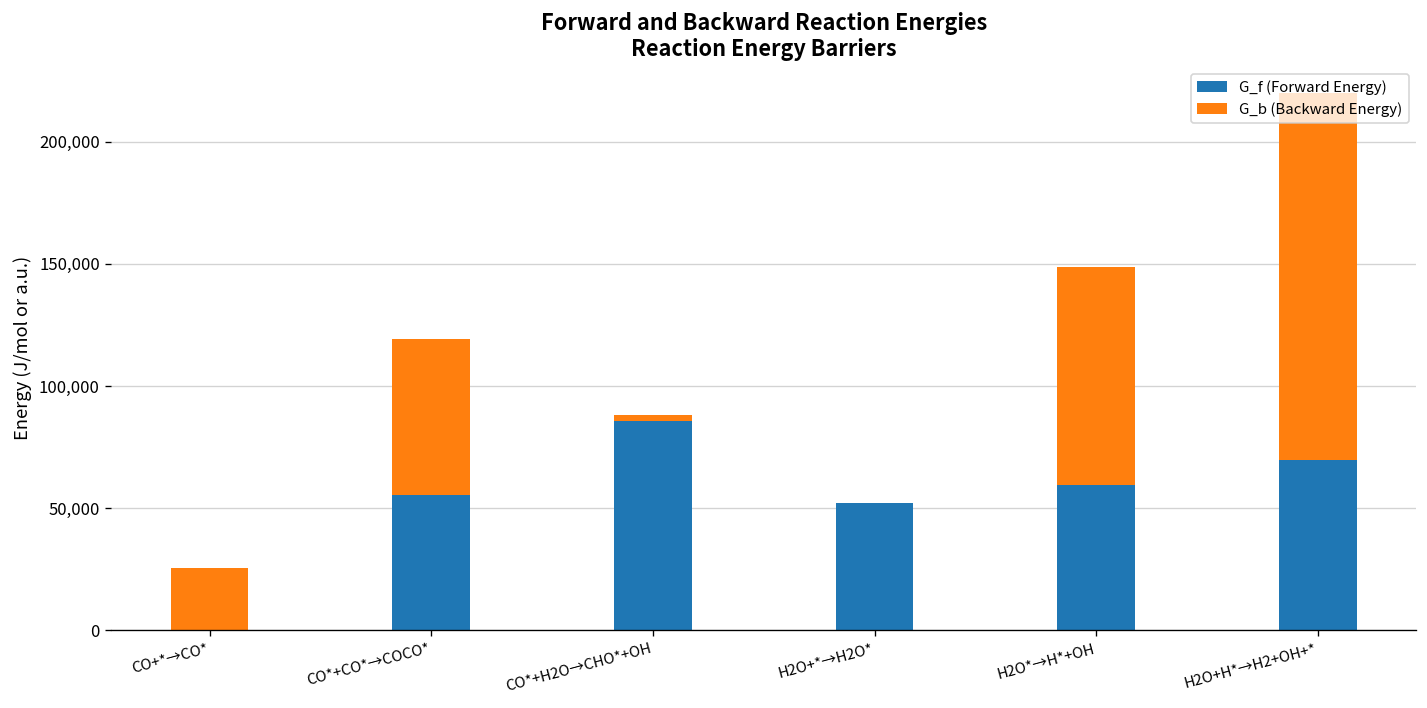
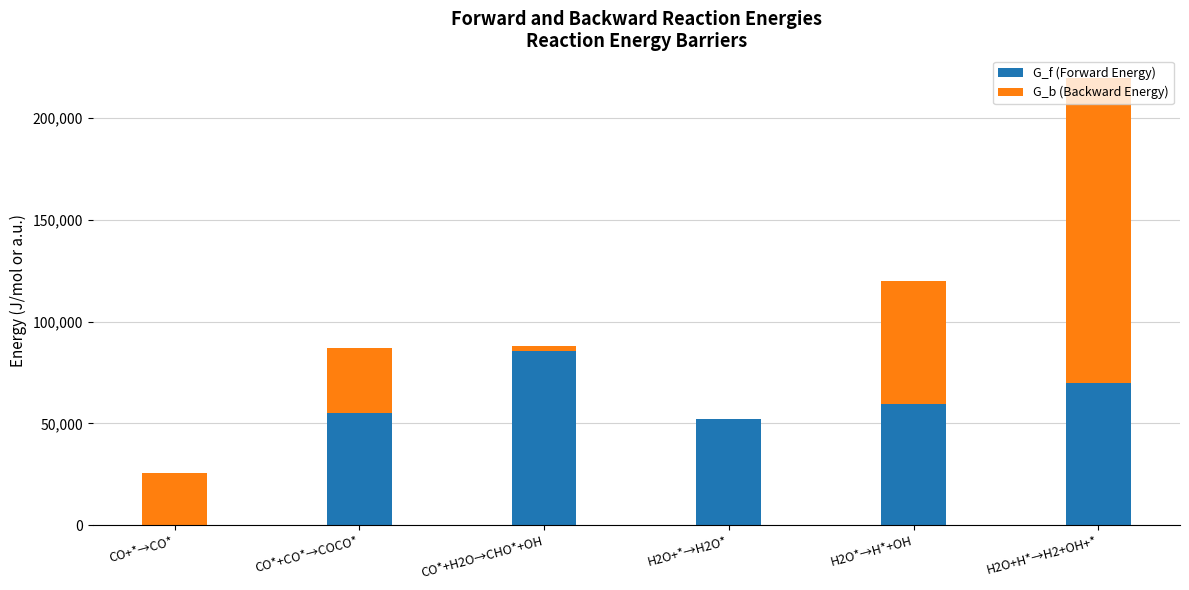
G_b (Backward Energy), CO*+CO*→COCO*: 64,000 -> 32,000
G_b (Backward Energy), H2O*→H*+OH: 89,000 -> 61,000
